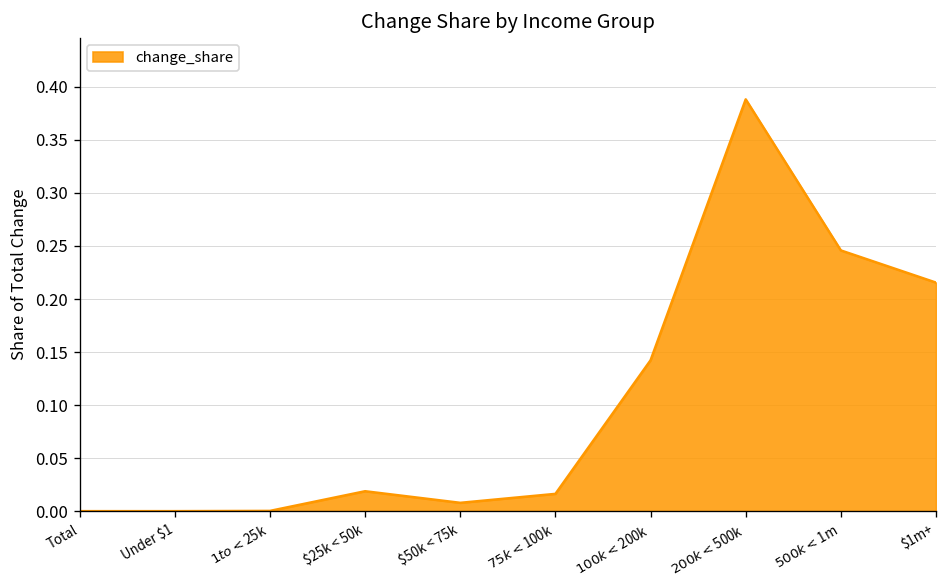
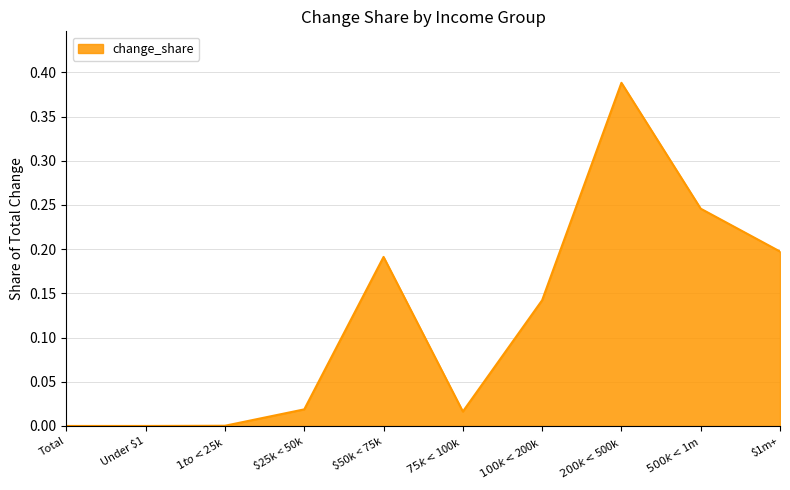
$50k < 75k: 0.01 -> 0.19
$1m+: 0.22 -> 0.20
